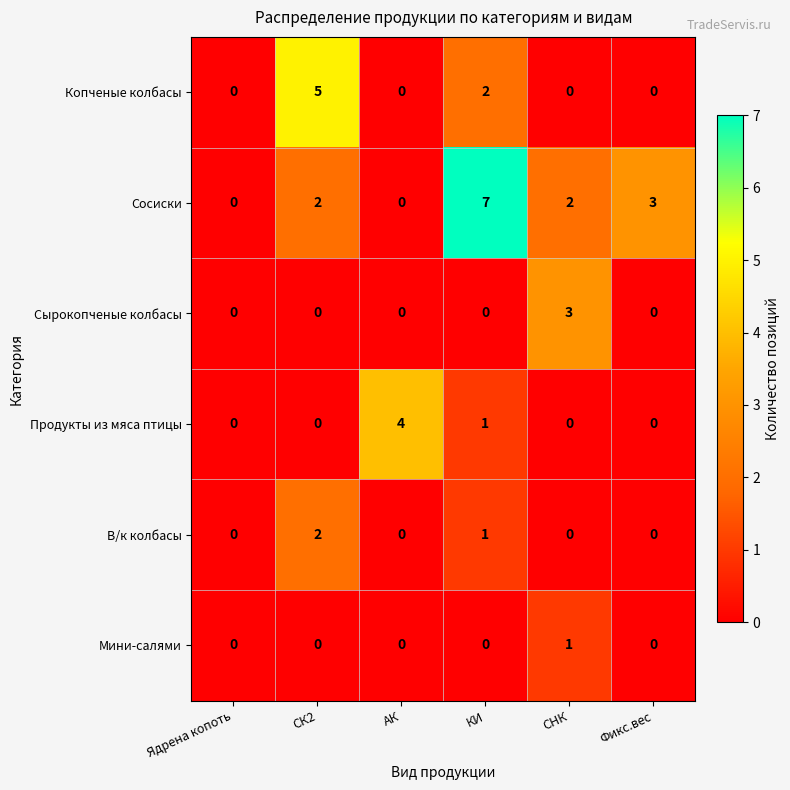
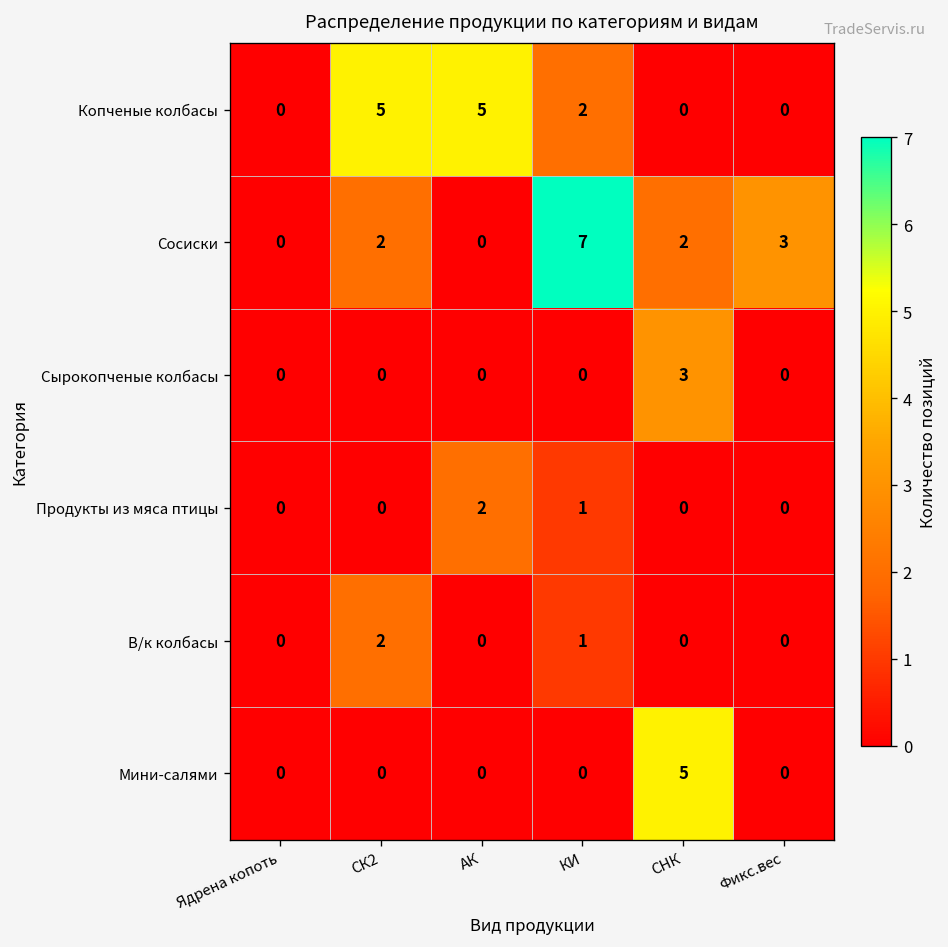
Копченые колбасы, АК: 0 -> 5
Продукты из мяса птицы, АК: 4 -> 2
Мини-салями, СНК: 1 -> 5
